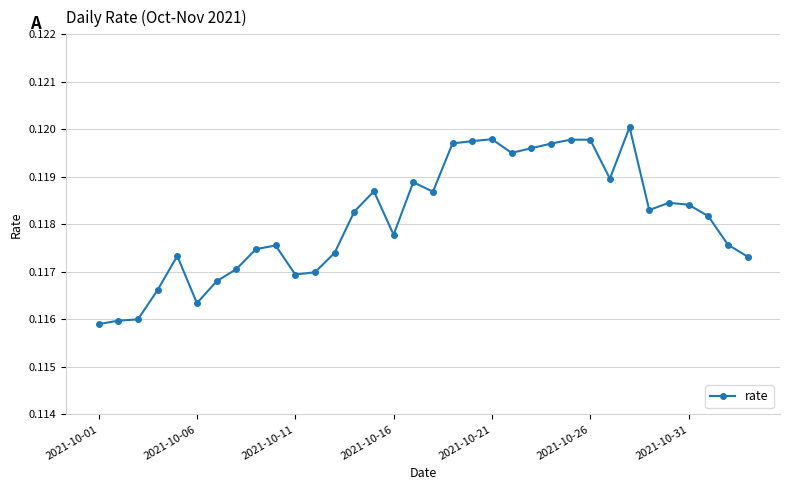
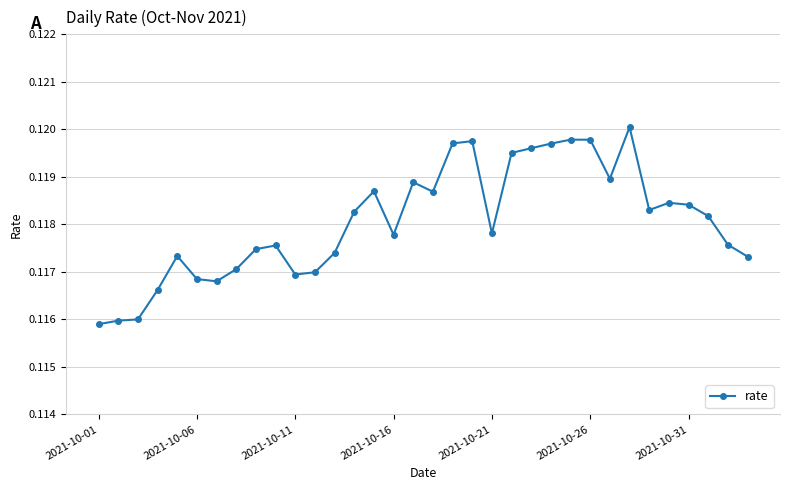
2021-10-06: 0.1163 -> 0.1168
2021-10-21: 0.1198 -> 0.1178
